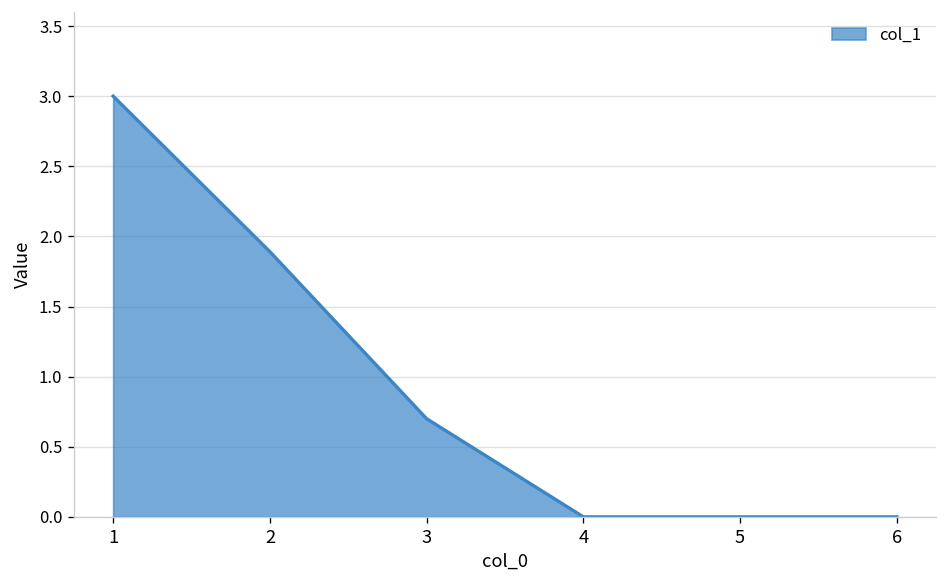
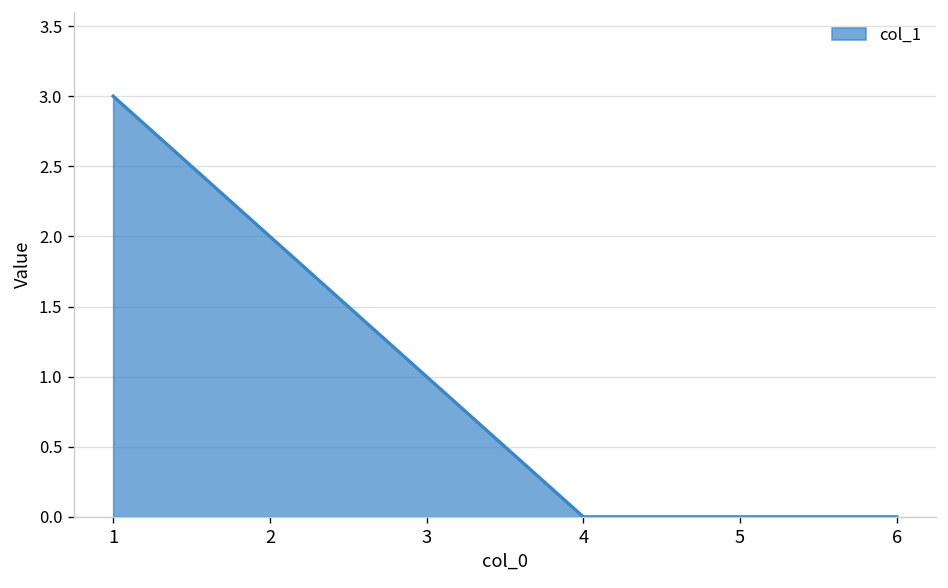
2: 1.89 -> 2.00
3: 0.7 -> 1.0
